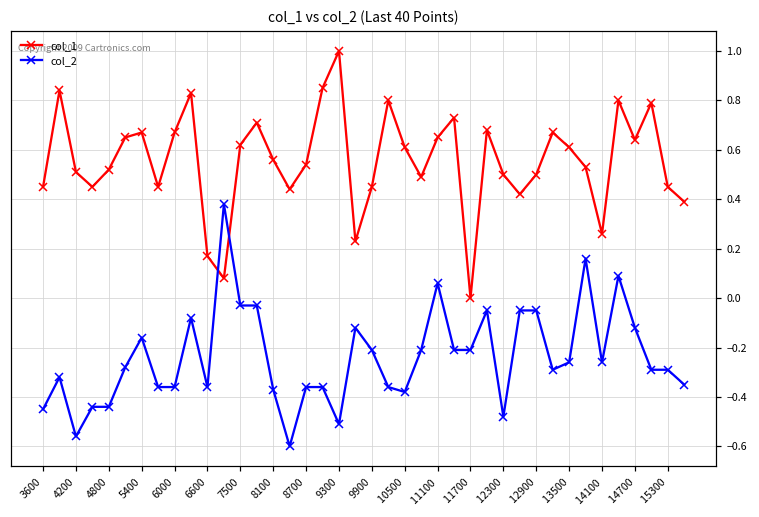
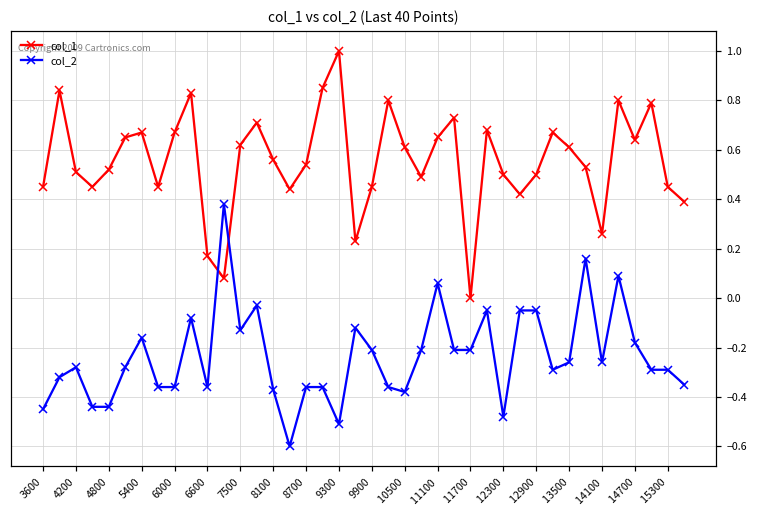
col_2, 4200: -0.56 -> -0.28
col_2, 7500: -0.03 -> -0.13
col_2, 14700: -0.12 -> -0.18
